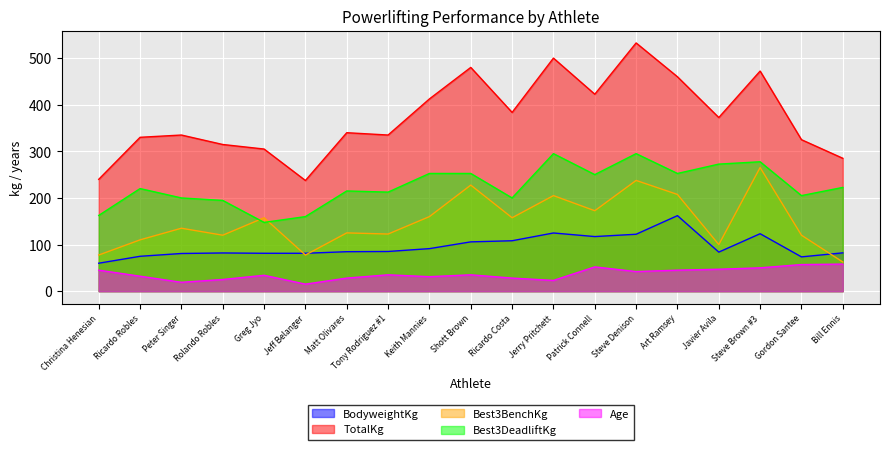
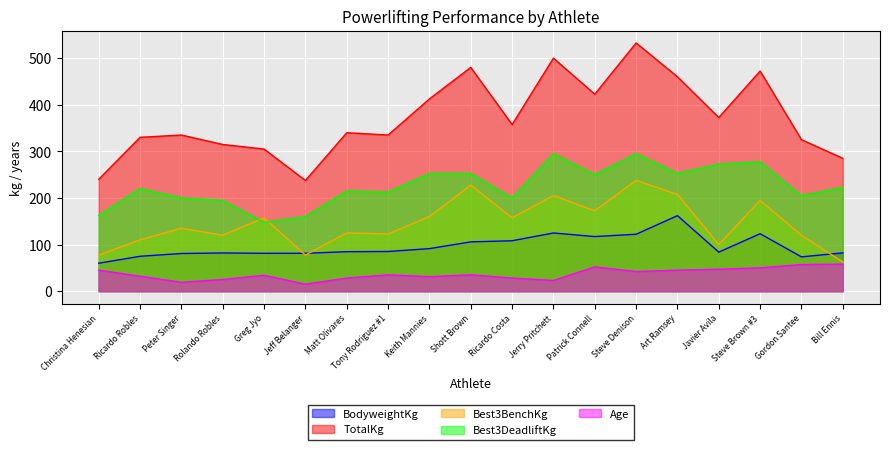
TotalKg, Ricardo Costa: 380 -> 360
Best3BenchKg, Steve Brown #3: 270 -> 190
